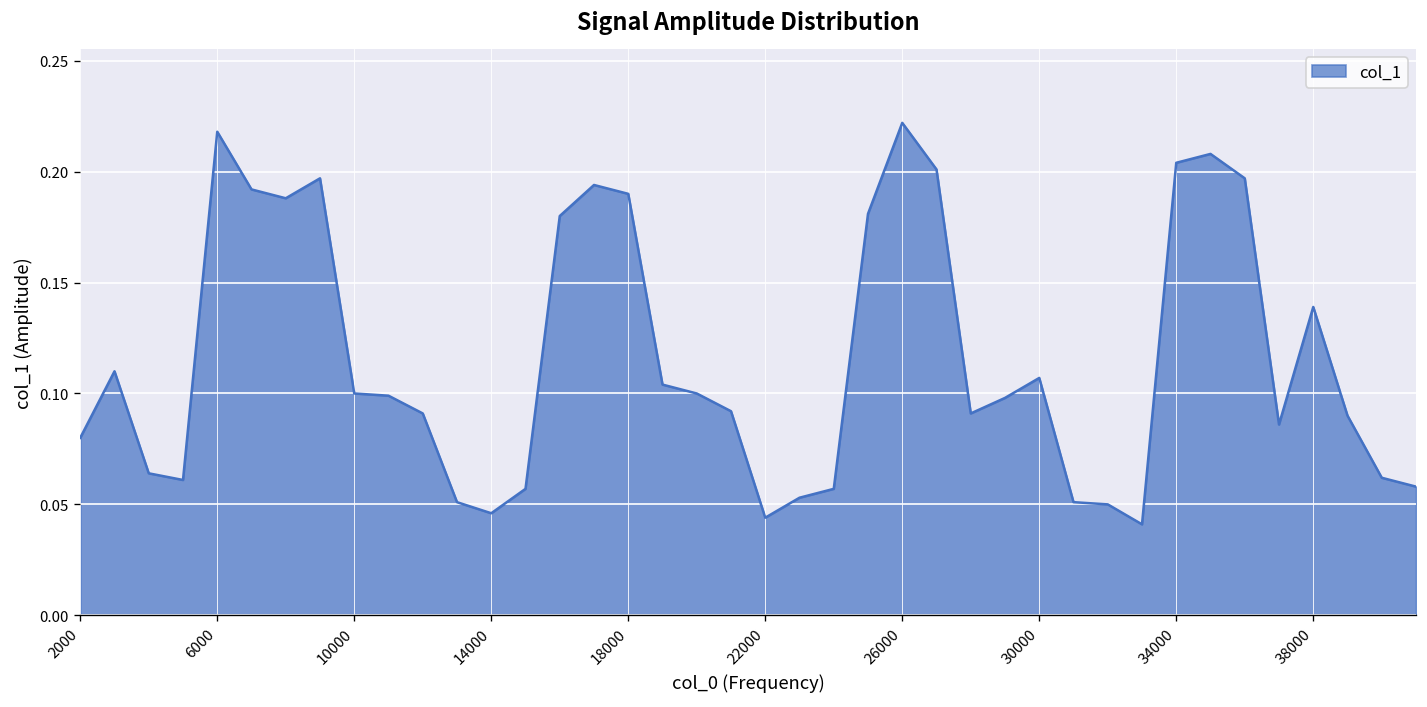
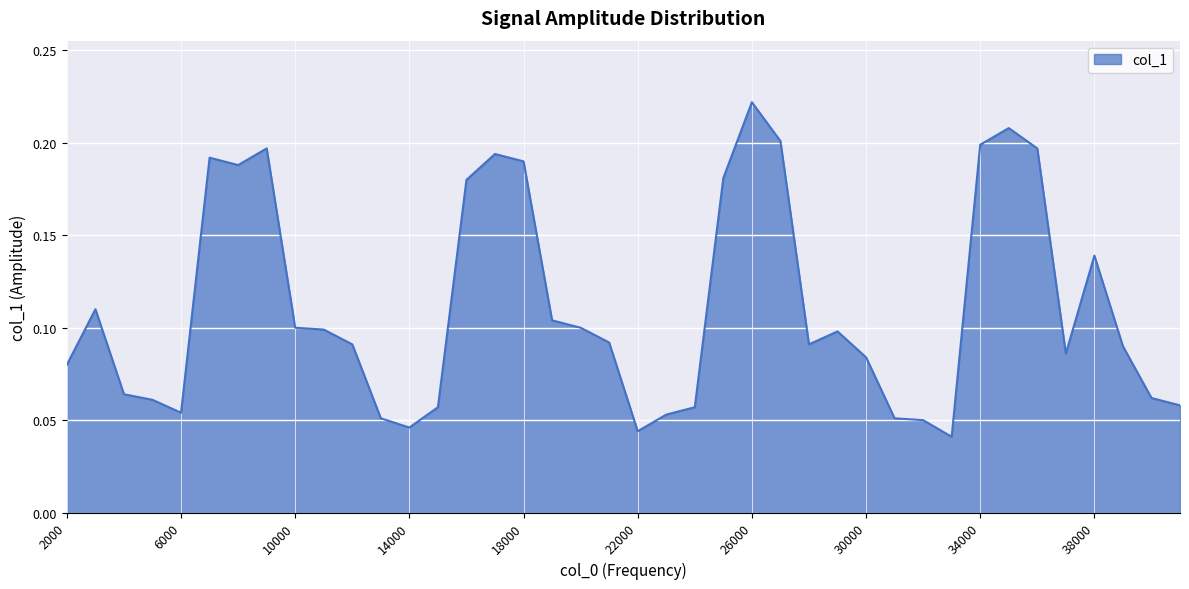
6000: 0.218 -> 0.054
30000: 0.107 -> 0.084
34000: 0.204 -> 0.199
